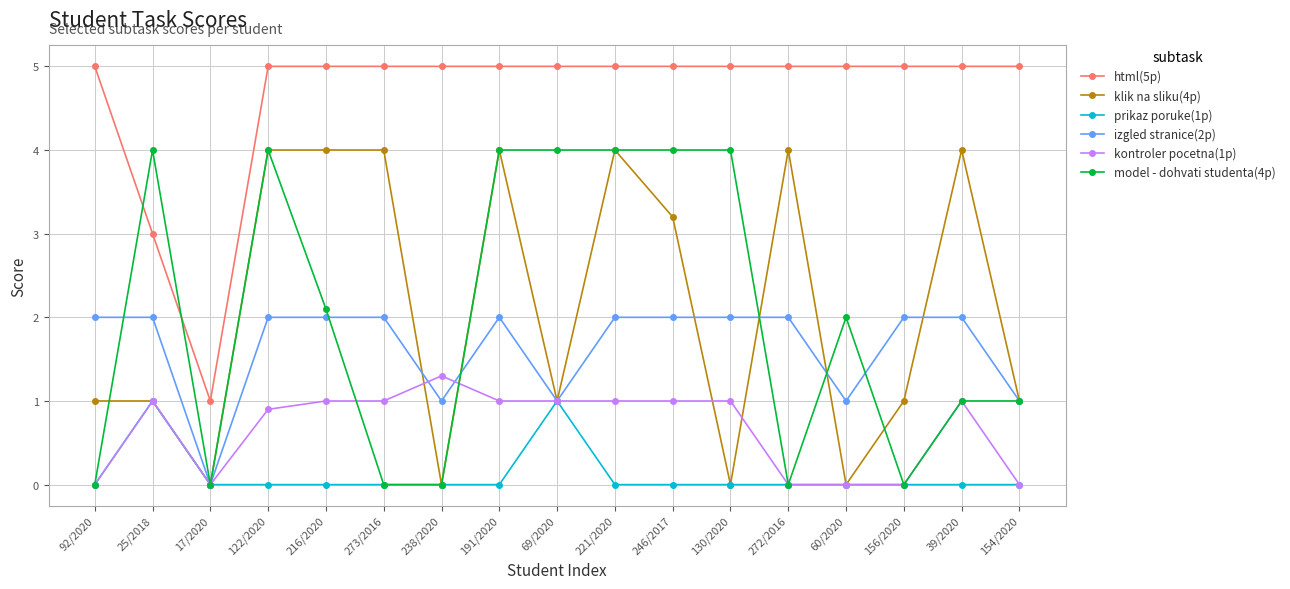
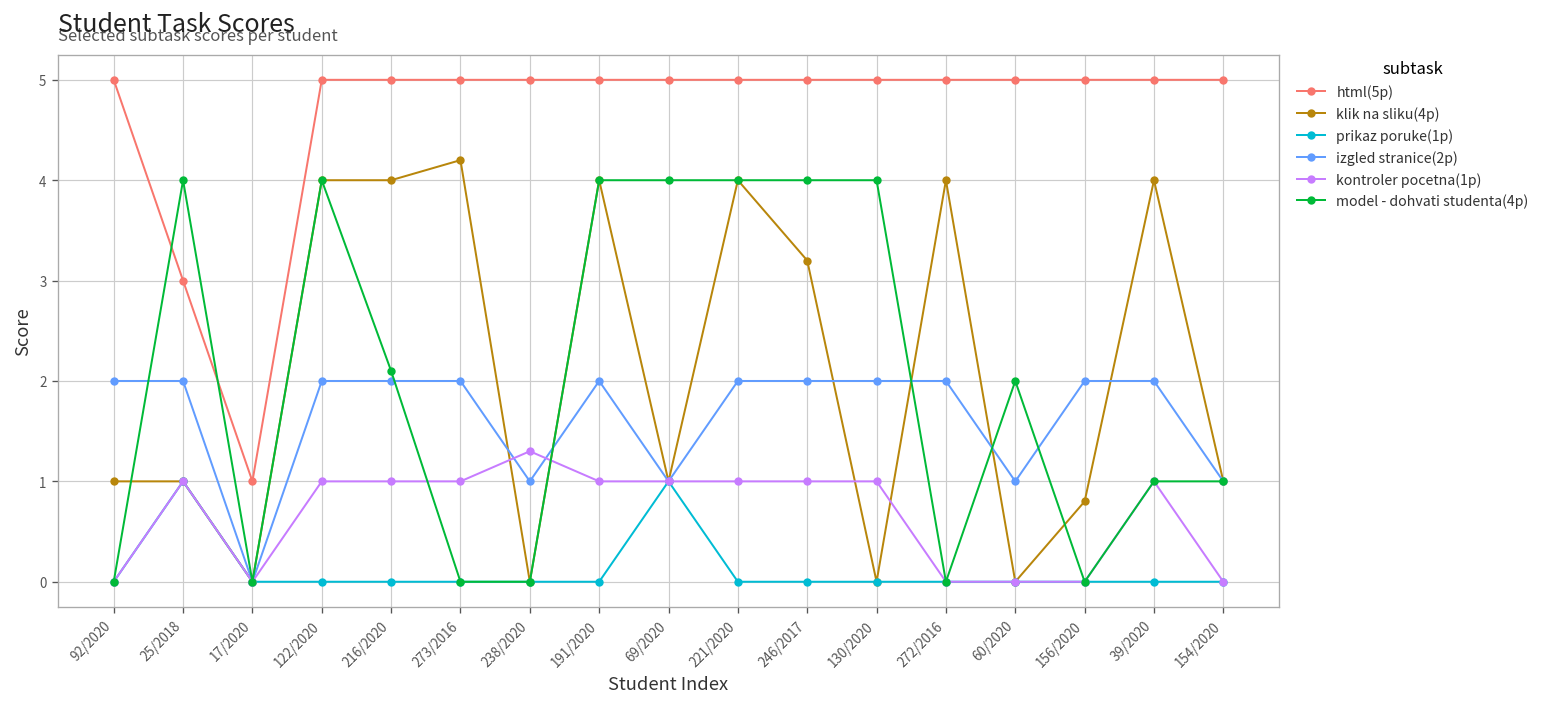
kontroler pocetna(1p), 122/2020: 0.9 -> 1.0
klik na sliku(4p), 273/2016: 4.0 -> 4.2
klik na sliku(4p), 156/2020: 1.0 -> 0.8
